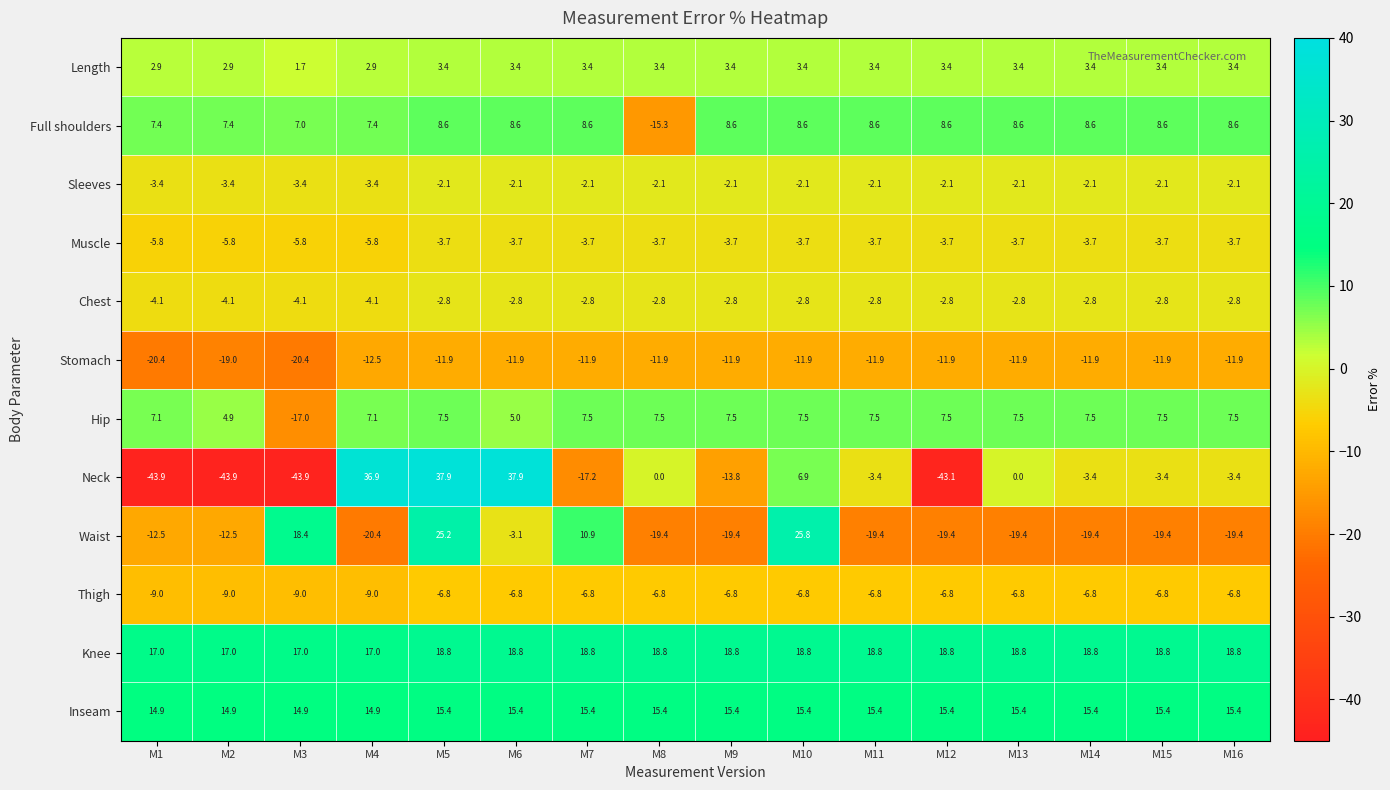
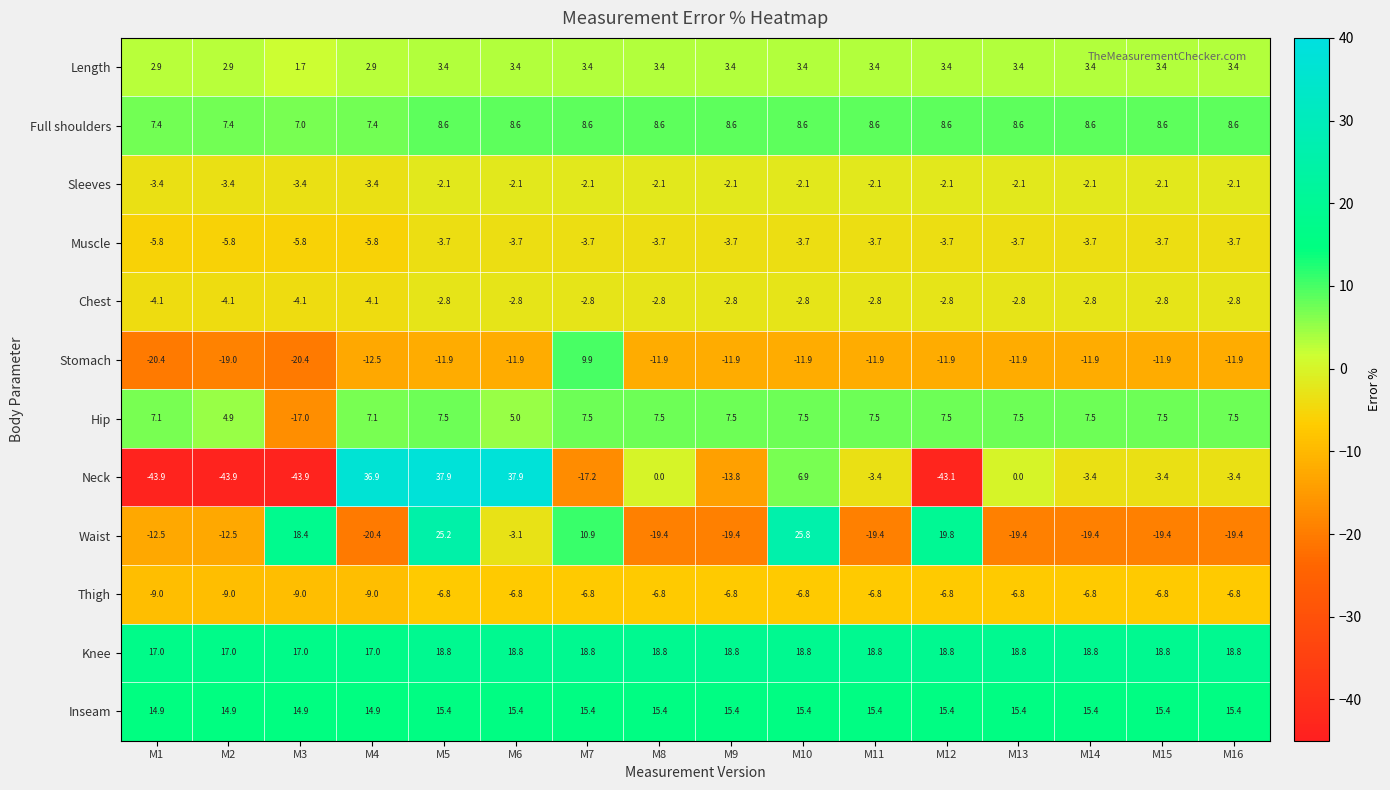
Full shoulders, M8: -15.3 -> 8.6
Stomach, M7: -11.9 -> 9.9
Waist, M12: -19.4 -> 19.8
